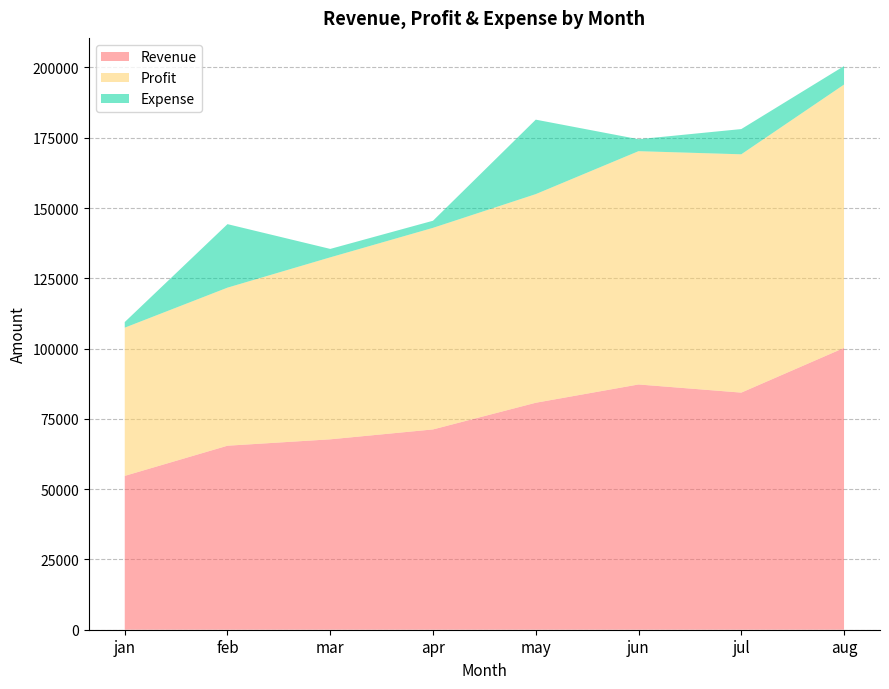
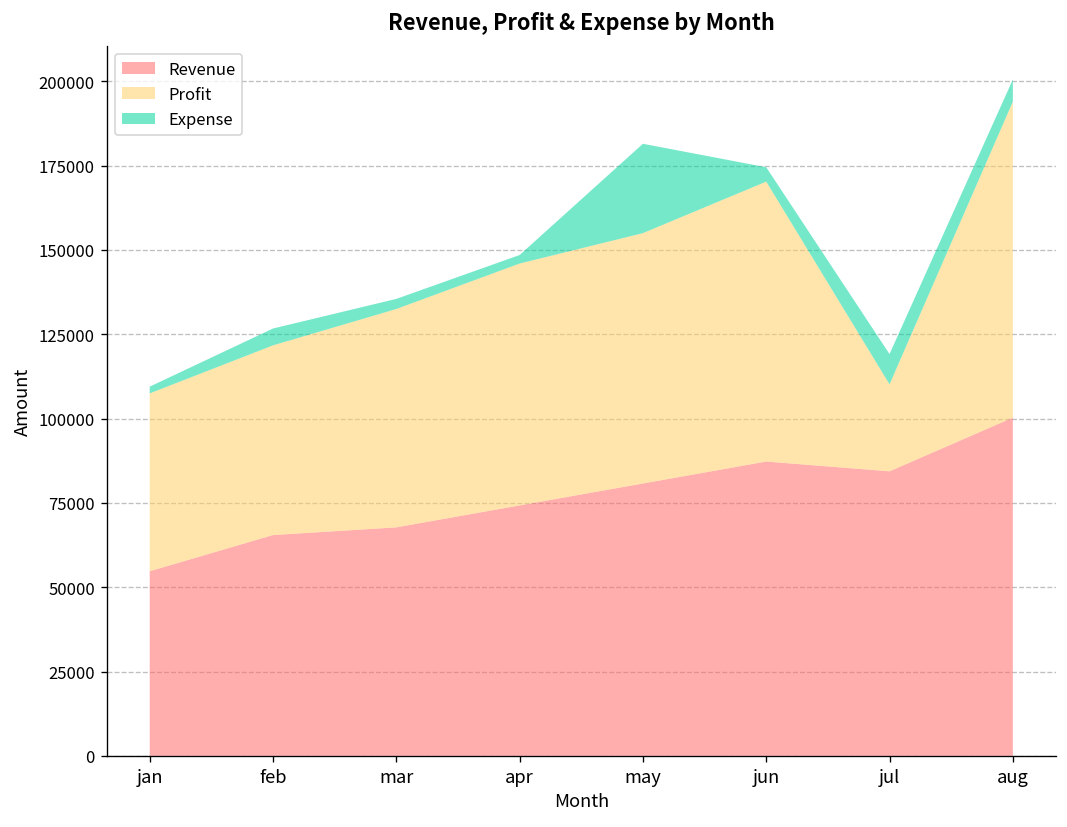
Expense, feb: 23000 -> 5000
Revenue, apr: 71000 -> 74000
Profit, jul: 85000 -> 26000
